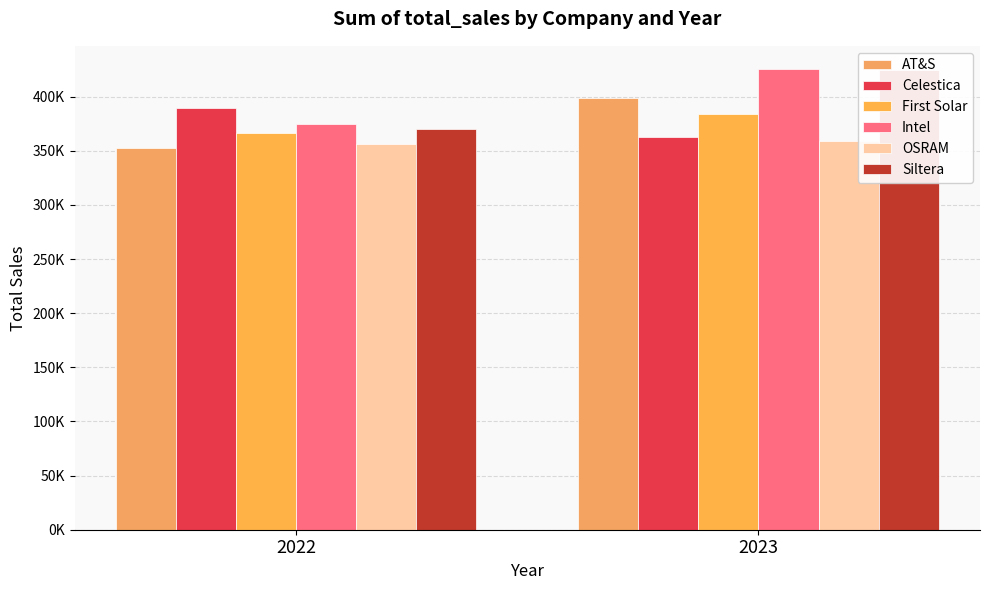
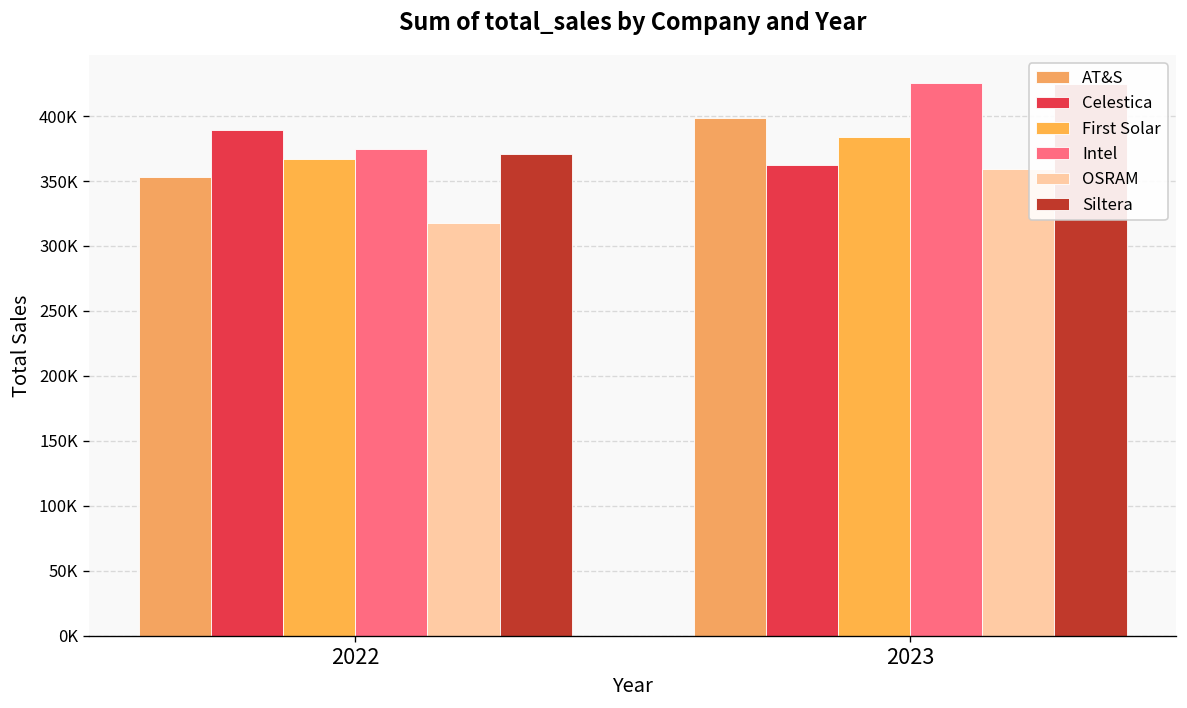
OSRAM, 2022: 356000 -> 318000
